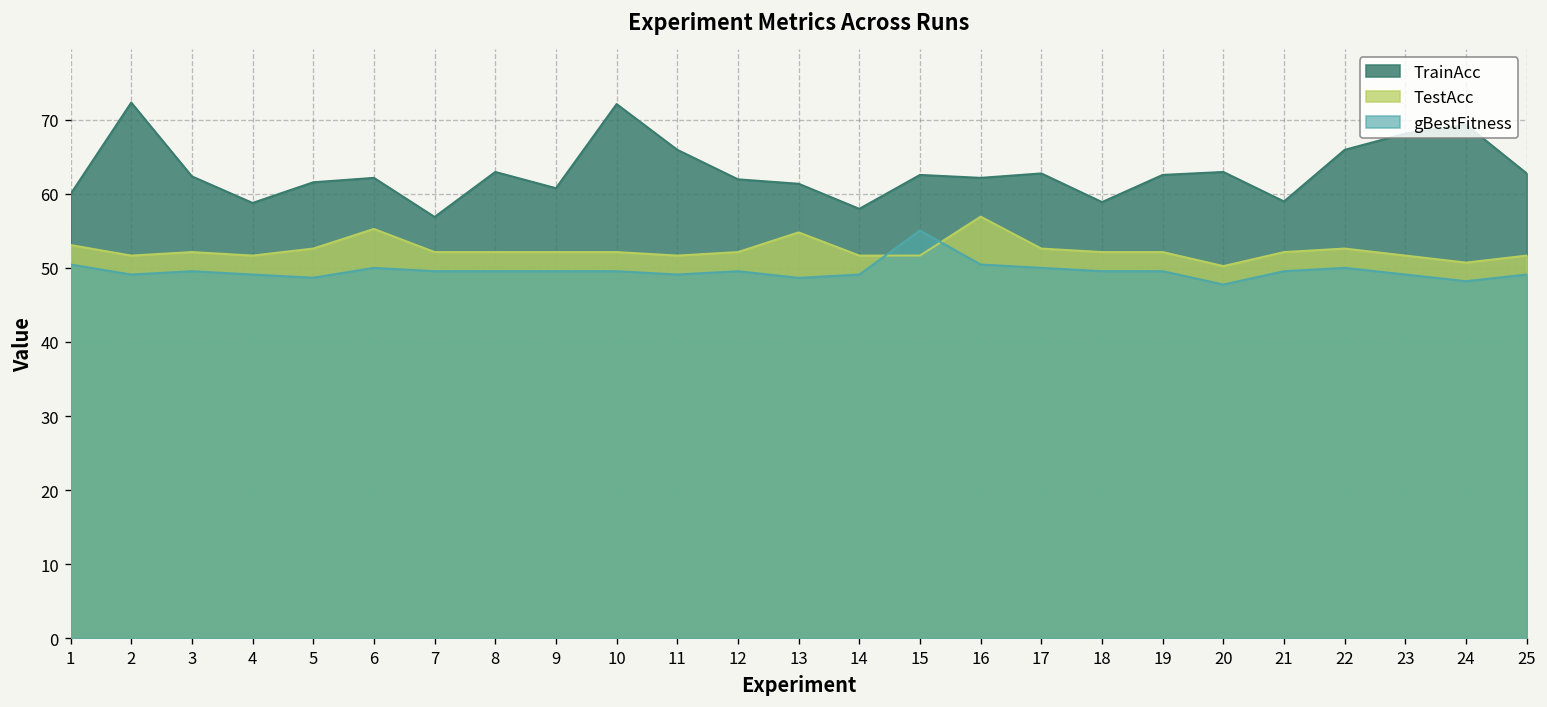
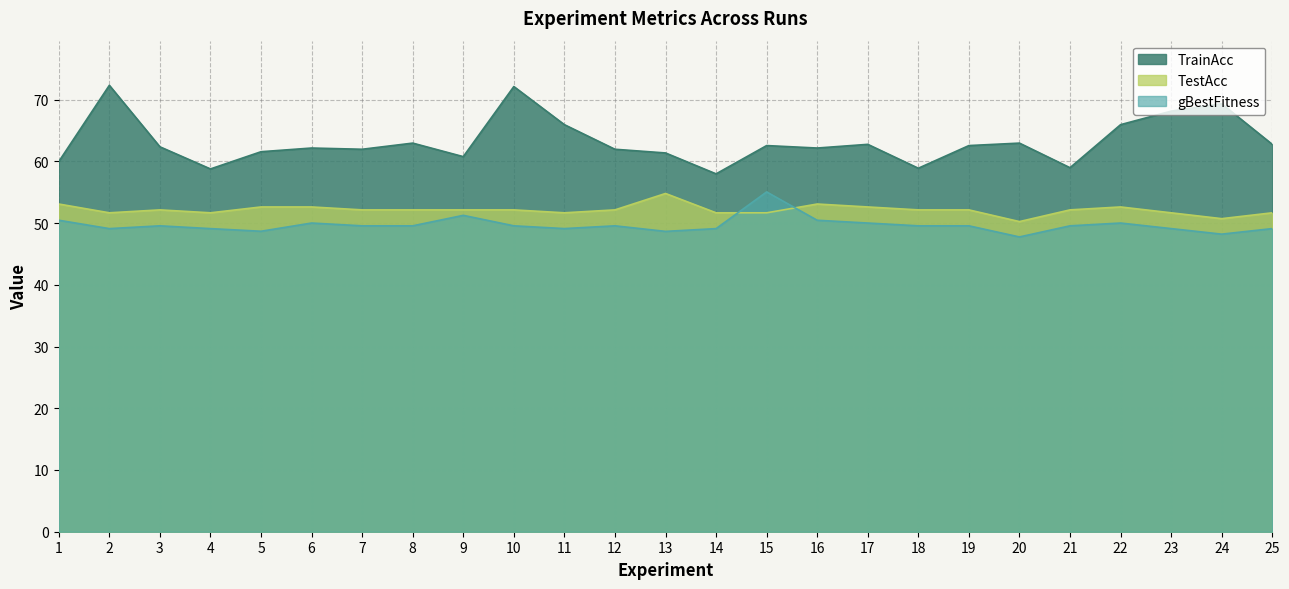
TestAcc, 6: 55 -> 53
TrainAcc, 7: 57 -> 62
gBestFitness, 9: 50 -> 51
TestAcc, 16: 57 -> 53
